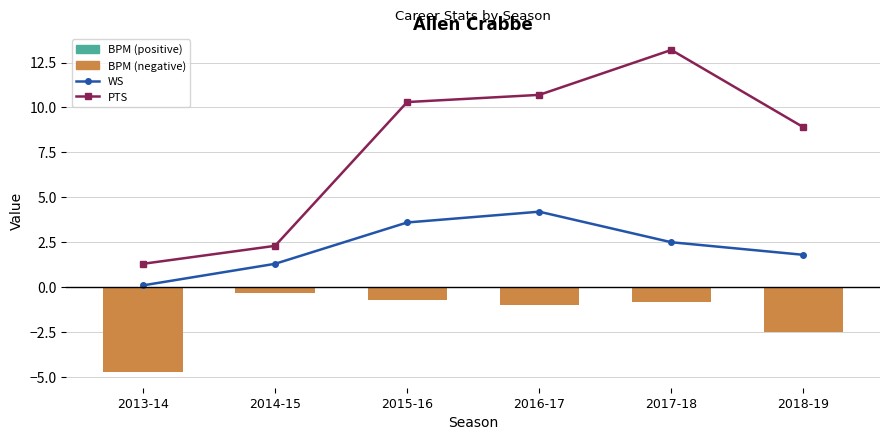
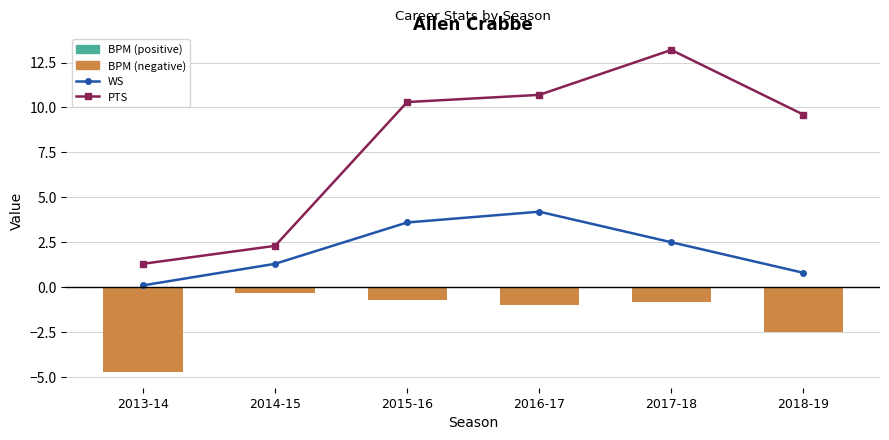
WS, 2018-19: 1.8 -> 0.8
PTS, 2018-19: 8.9 -> 9.6
